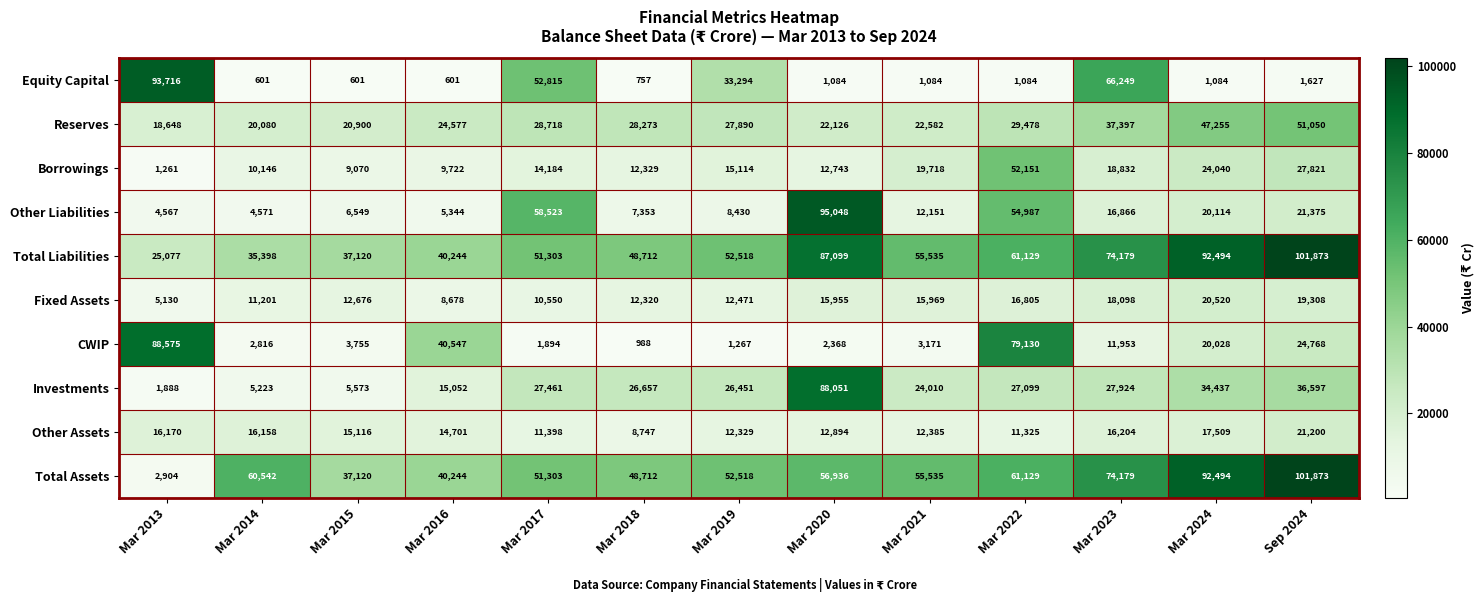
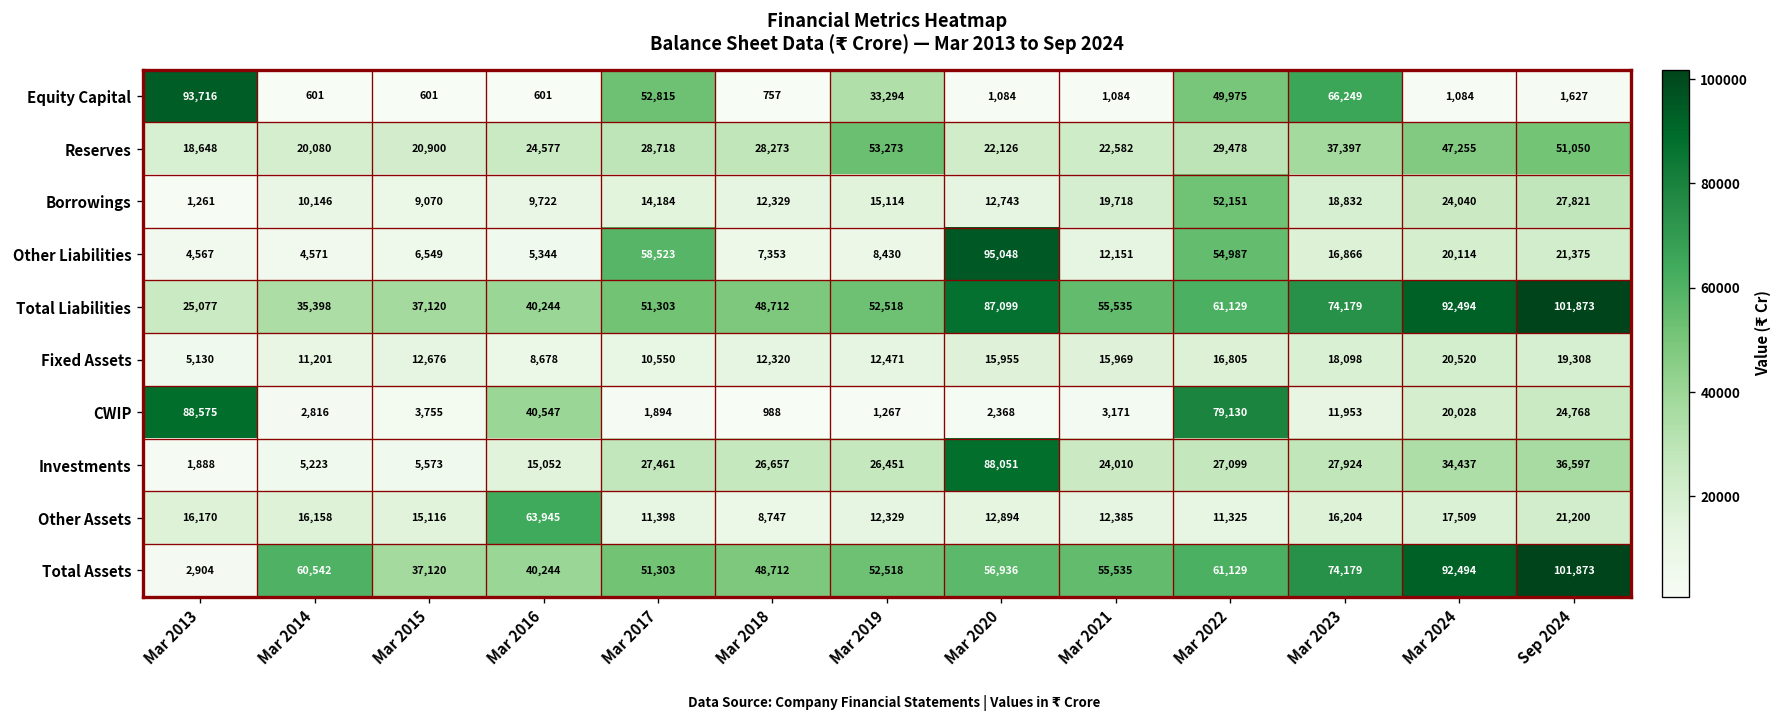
Equity Capital, Mar 2022: 1,084 -> 49,975
Reserves, Mar 2019: 27,890 -> 53,273
Other Assets, Mar 2016: 14,701 -> 63,945
